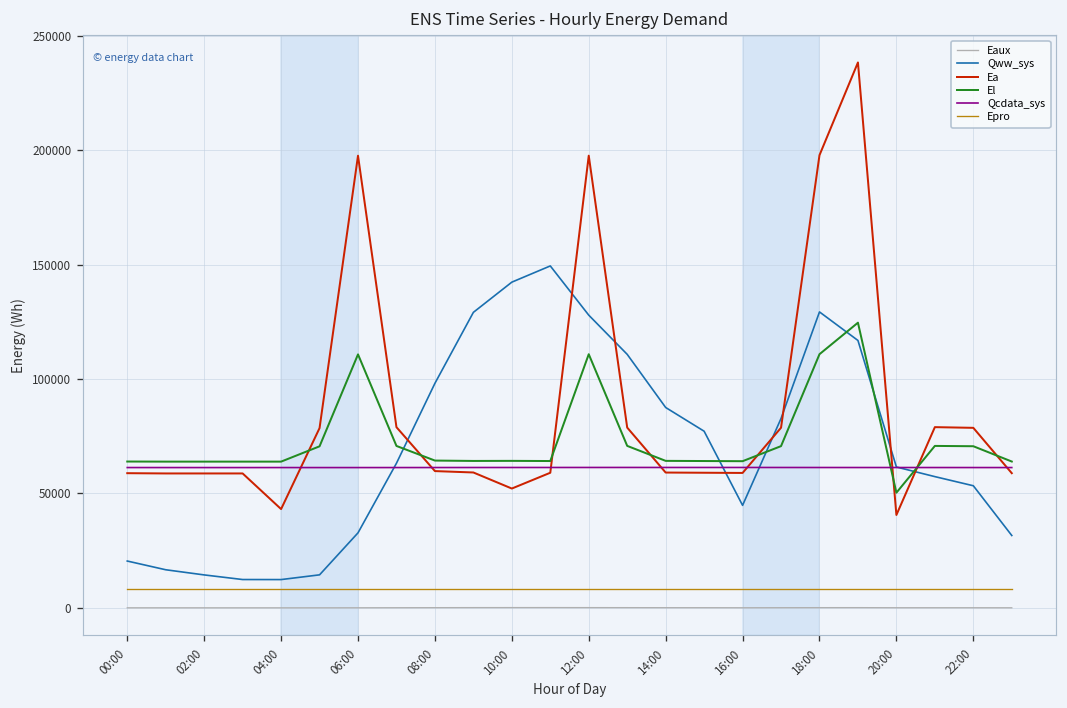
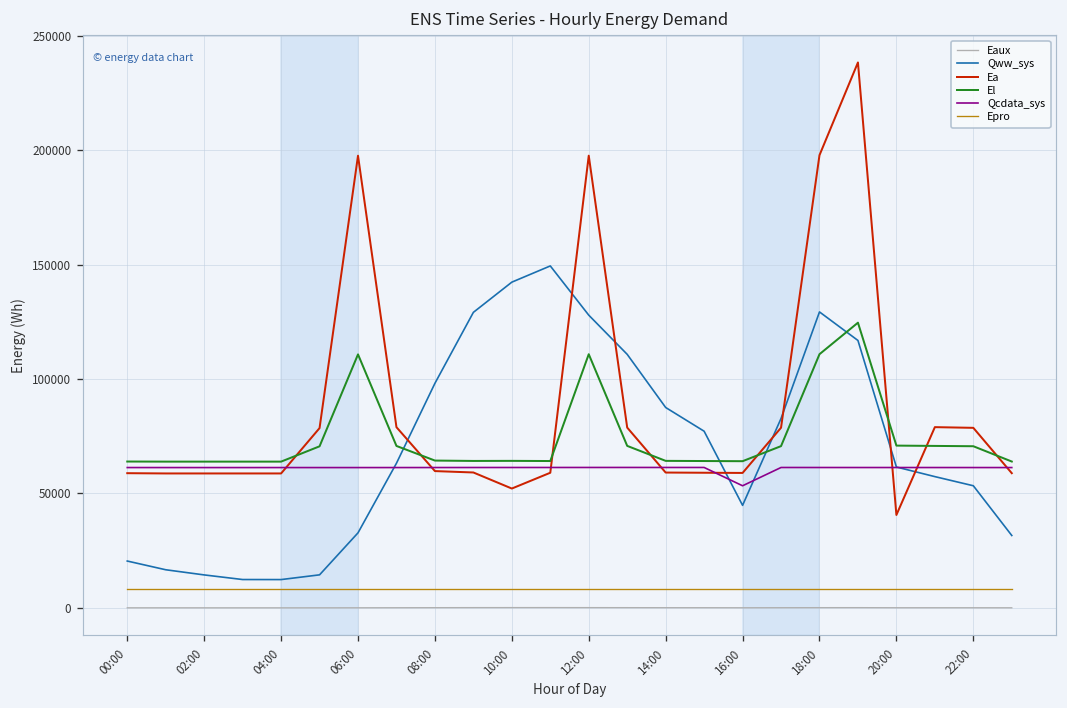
Ea, 04:00: 43000 -> 59000
Qcdata_sys, 16:00: 61000 -> 53000
El, 20:00: 50000 -> 71000
